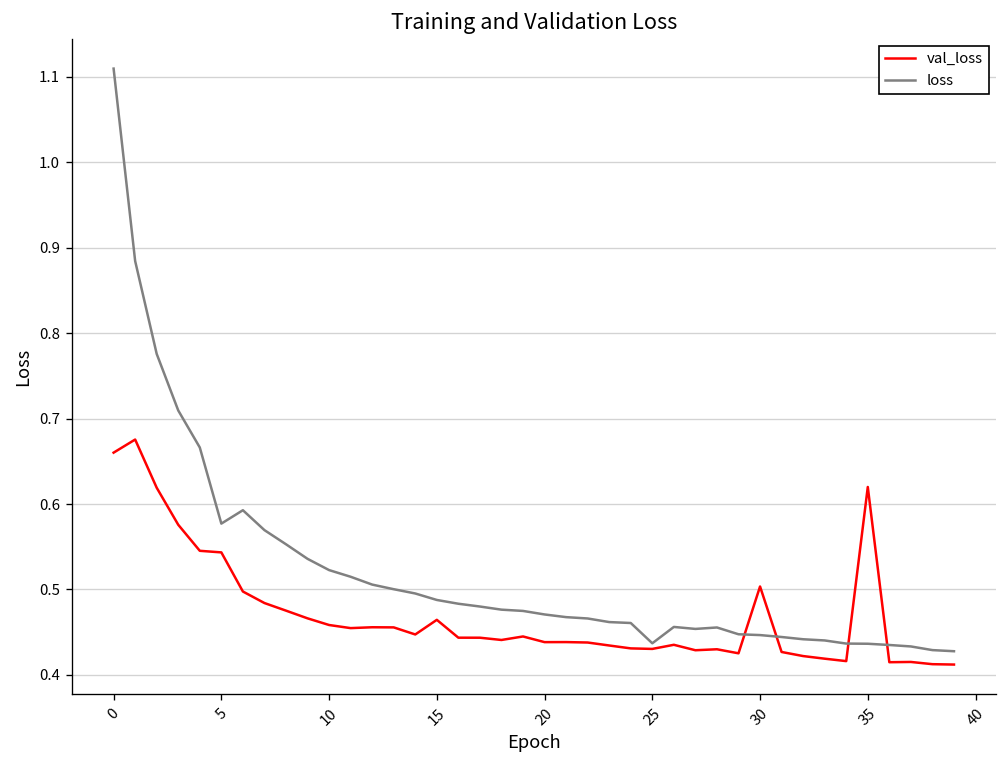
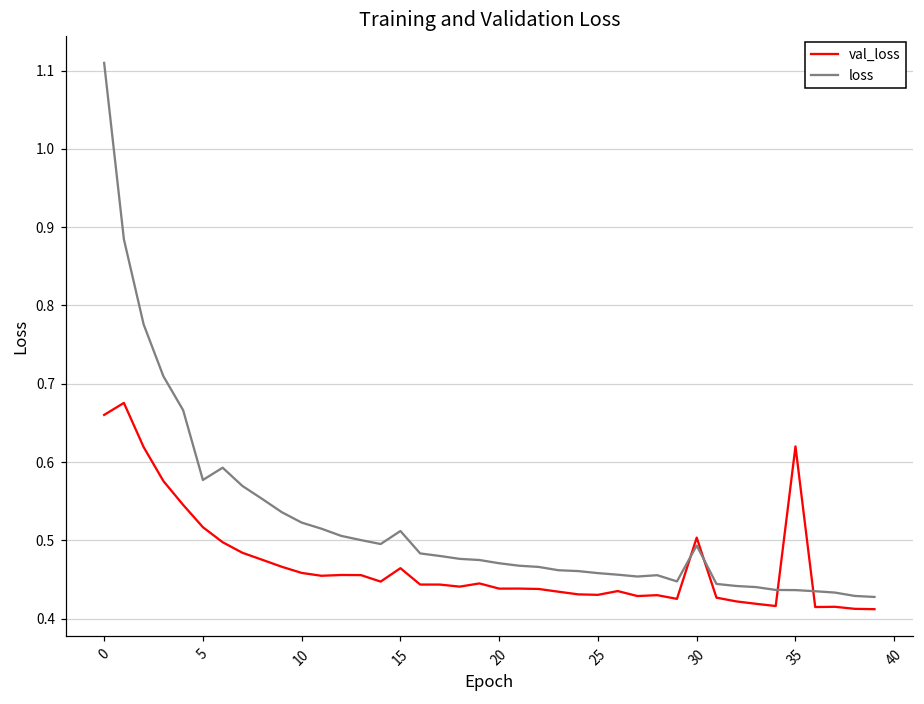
val_loss, 5: 0.54 -> 0.52
loss, 15: 0.49 -> 0.51
loss, 25: 0.44 -> 0.46
loss, 30: 0.45 -> 0.49
